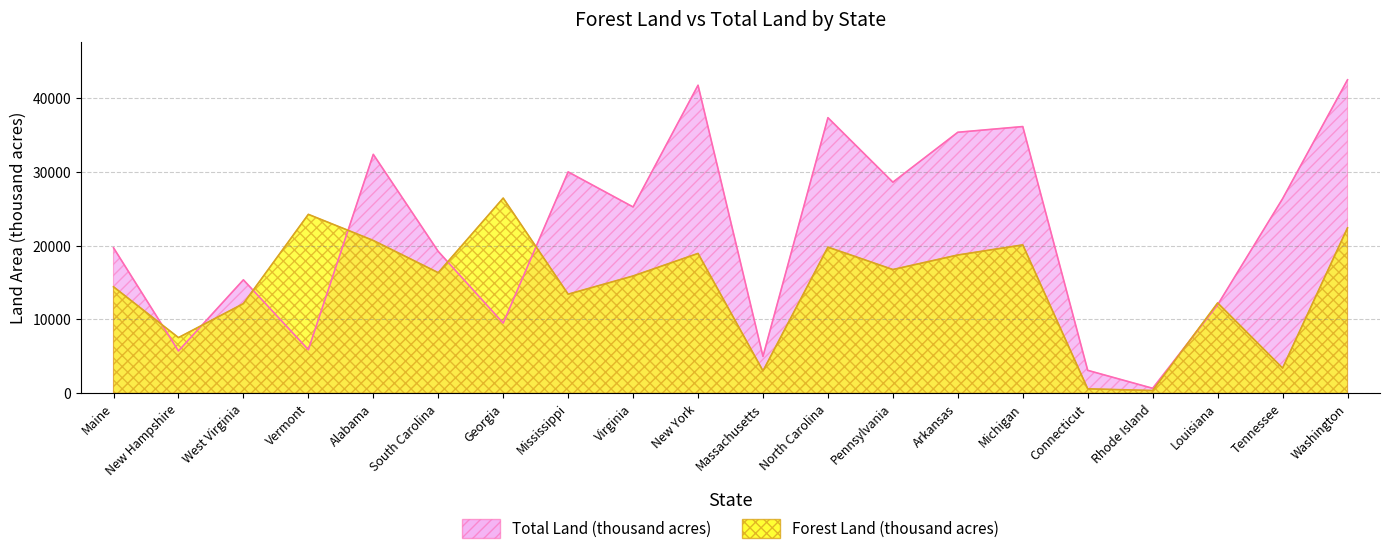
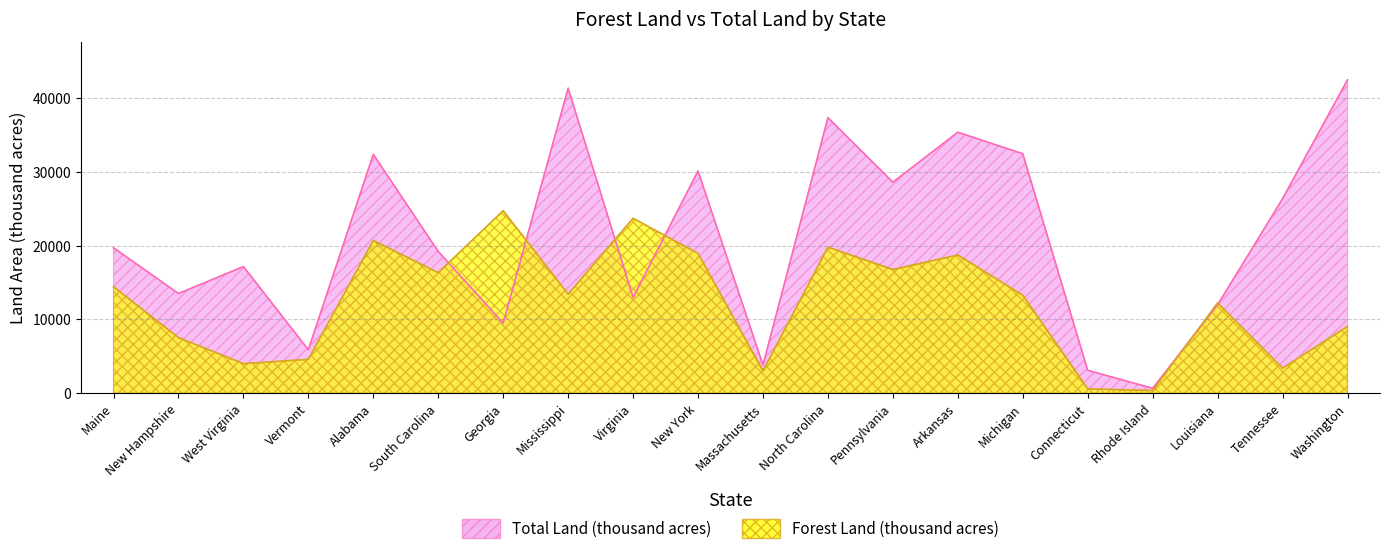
Total Land (thousand acres), New Hampshire: 6000 -> 14000
Total Land (thousand acres), West Virginia: 15000 -> 17000
Forest Land (thousand acres), West Virginia: 12000 -> 4000
Forest Land (thousand acres), Vermont: 24000 -> 5000
Forest Land (thousand acres), Georgia: 26000 -> 25000
Total Land (thousand acres), Mississippi: 30000 -> 41000
Total Land (thousand acres), Virginia: 25000 -> 13000
Forest Land (thousand acres), Virginia: 16000 -> 24000
Total Land (thousand acres), New York: 42000 -> 30000
Total Land (thousand acres), Massachusetts: 5000 -> 4000
Total Land (thousand acres), Michigan: 36000 -> 32000
Forest Land (thousand acres), Michigan: 20000 -> 13000
Forest Land (thousand acres), Washington: 22000 -> 9000
